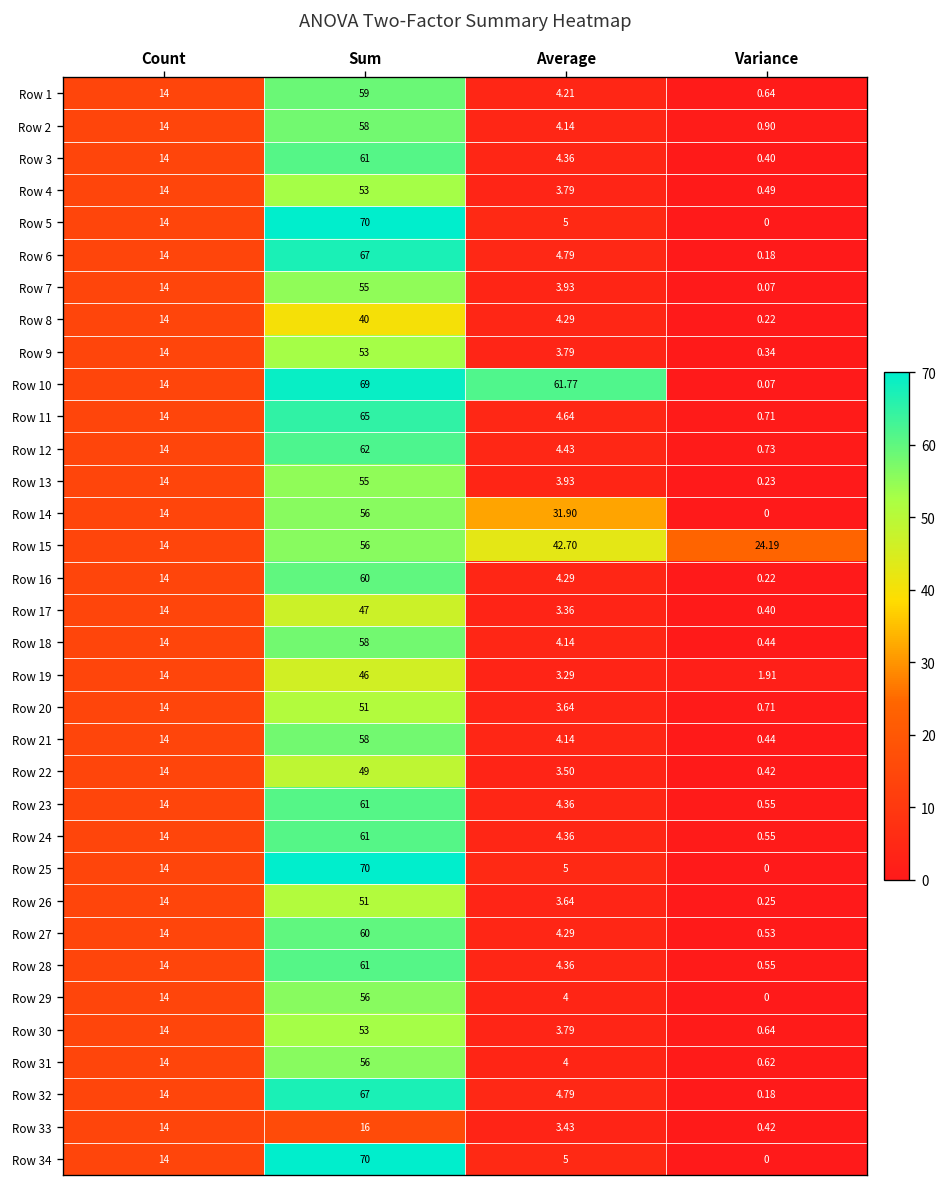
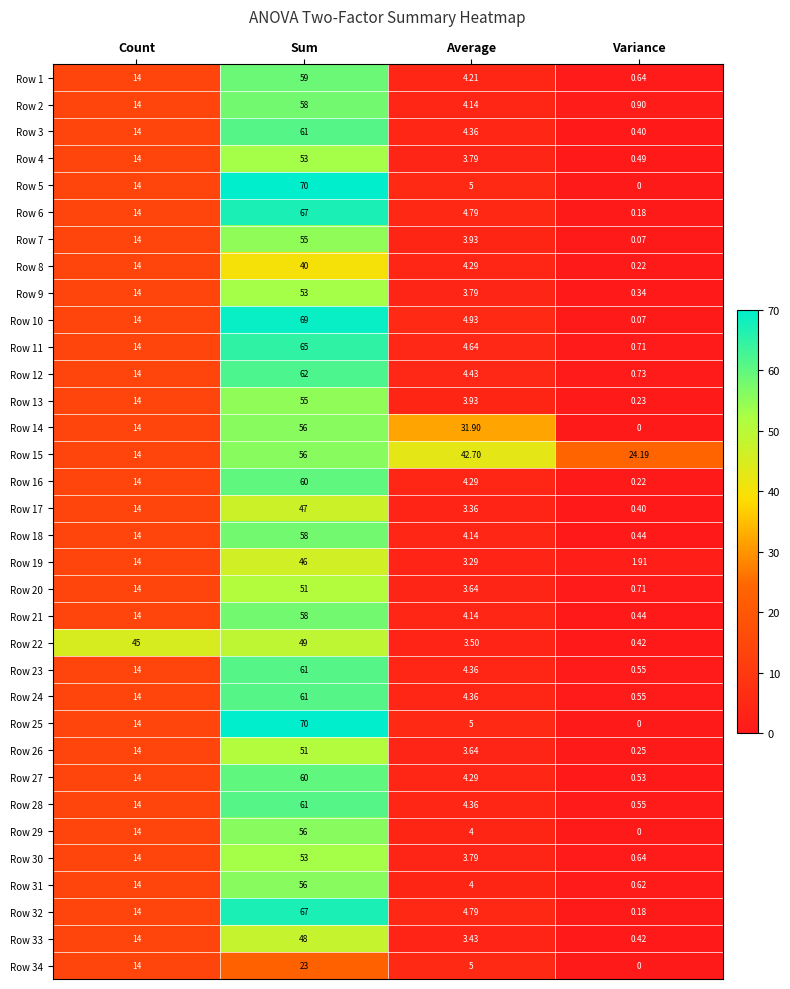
Row 10, Average: 61.77 -> 4.93
Row 22, Count: 14 -> 45
Row 33, Sum: 16 -> 48
Row 34, Sum: 70 -> 23
